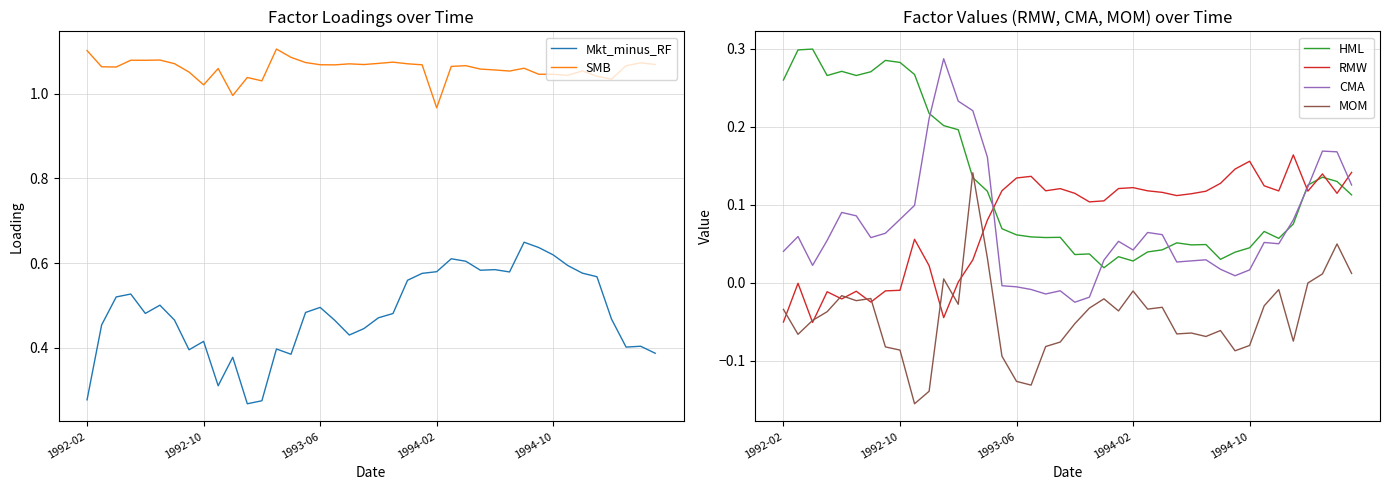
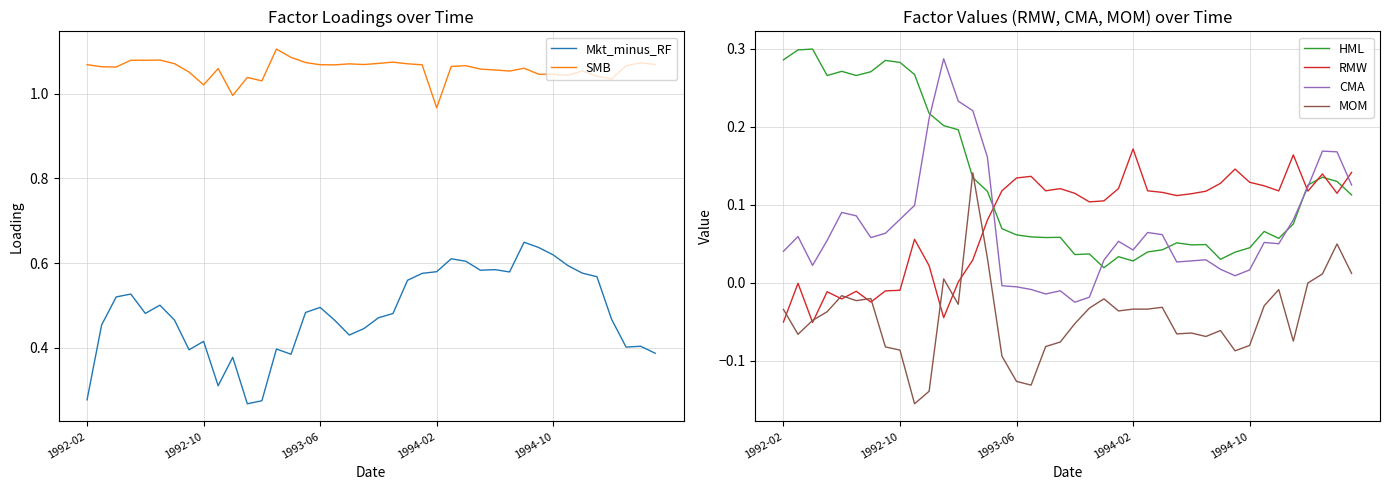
Factor Loadings over Time, SMB, 1992-02: 1.10 -> 1.07
Factor Values (RMW, CMA, MOM) over Time, HML, 1992-02: 0.26 -> 0.29
Factor Values (RMW, CMA, MOM) over Time, RMW, 1994-02: 0.12 -> 0.17
Factor Values (RMW, CMA, MOM) over Time, MOM, 1994-02: -0.01 -> -0.03
Factor Values (RMW, CMA, MOM) over Time, RMW, 1994-10: 0.16 -> 0.13
